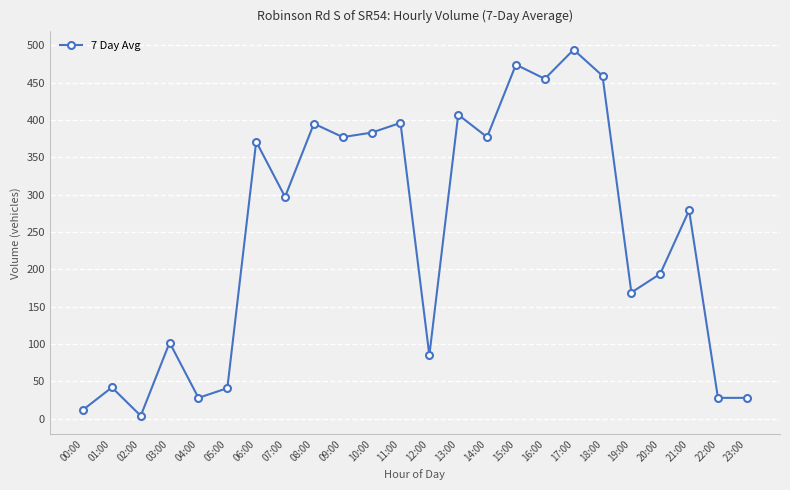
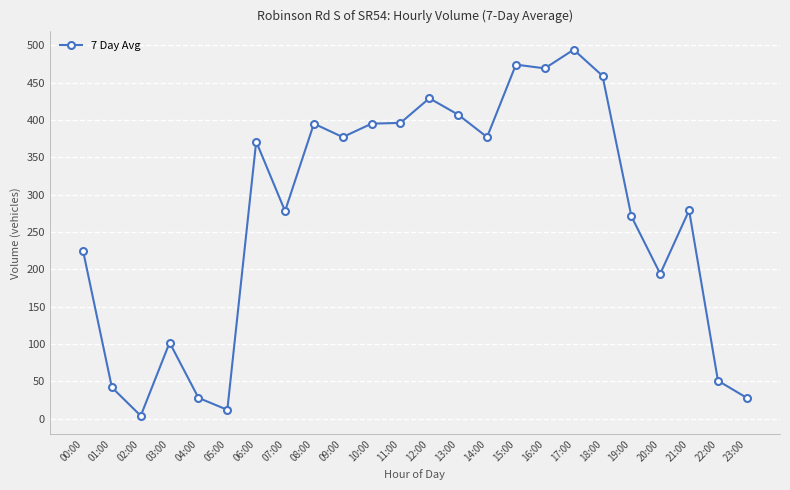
00:00: 10 -> 230
05:00: 40 -> 10
07:00: 300 -> 280
10:00: 380 -> 400
12:00: 90 -> 430
16:00: 460 -> 470
19:00: 170 -> 270
22:00: 30 -> 50
